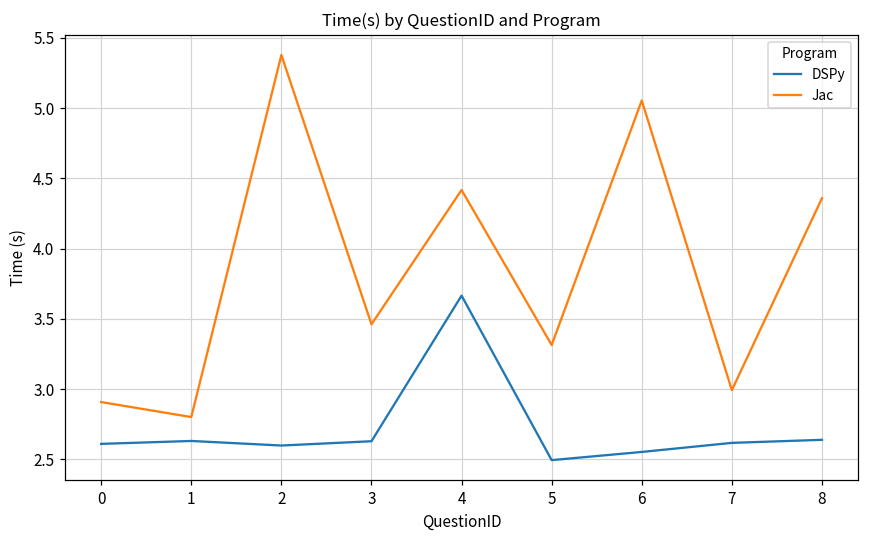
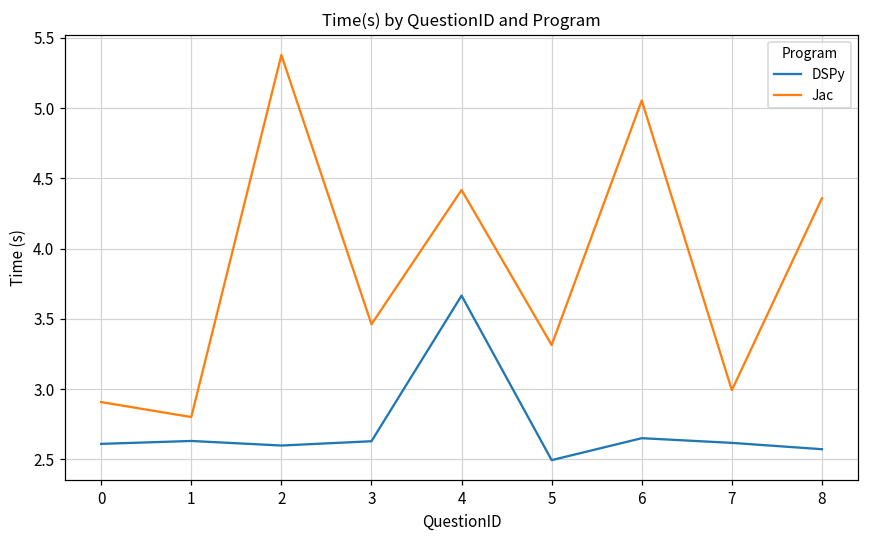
DSPy, 6: 2.55 -> 2.65
DSPy, 8: 2.64 -> 2.57
